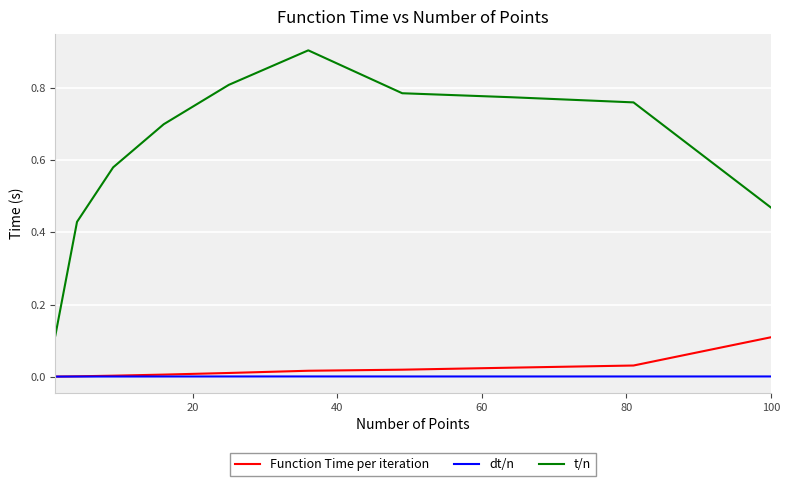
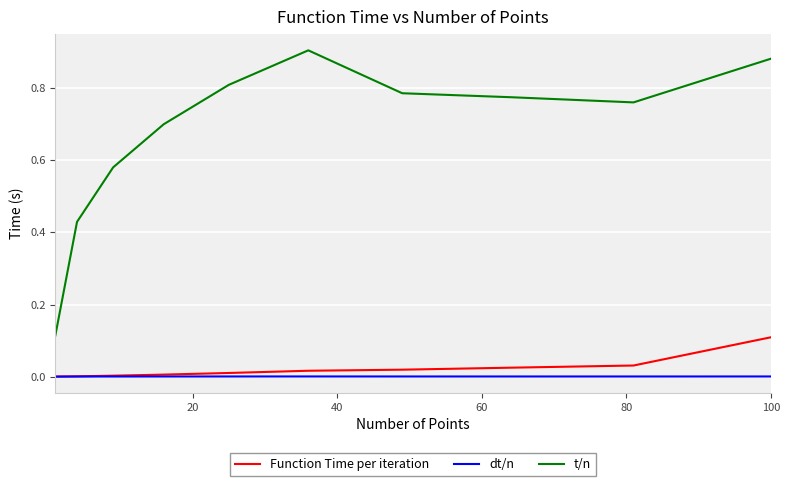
t/n, 100: 0.47 -> 0.88
